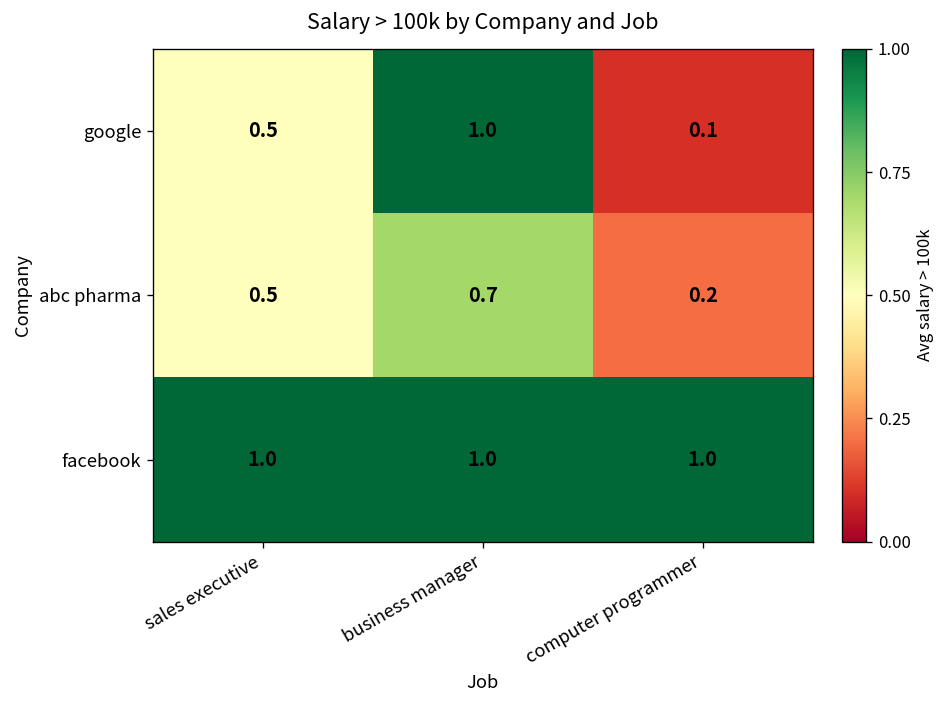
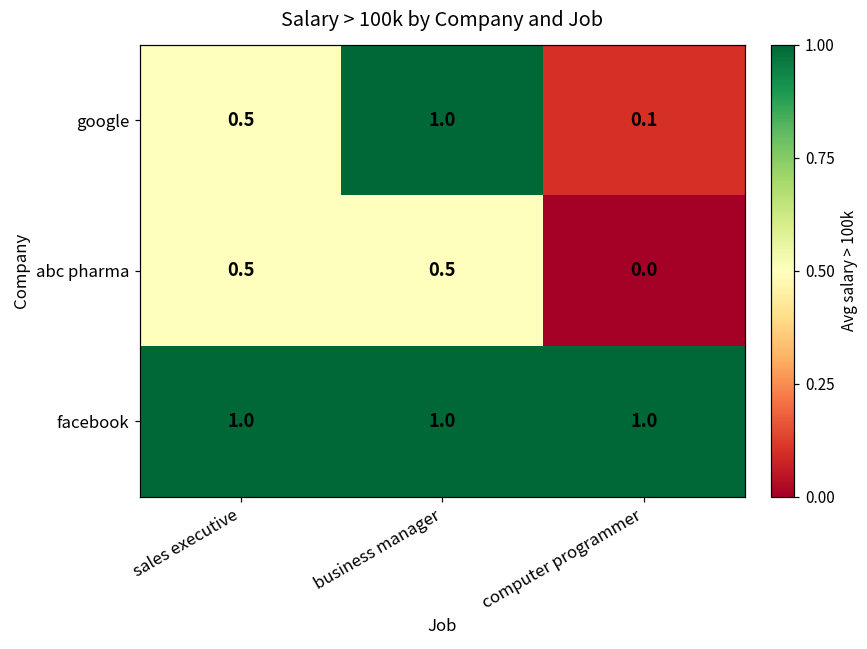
abc pharma, business manager: 0.7 -> 0.5
abc pharma, computer programmer: 0.2 -> 0.0
